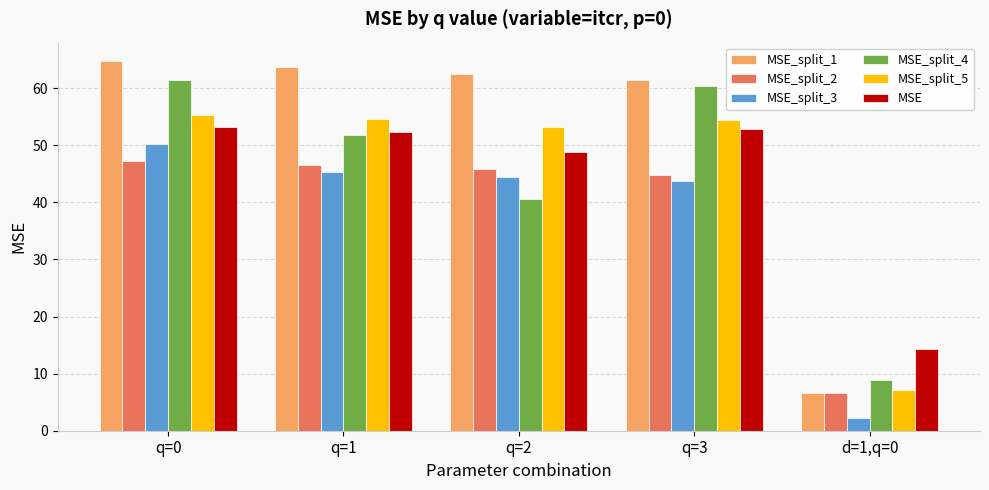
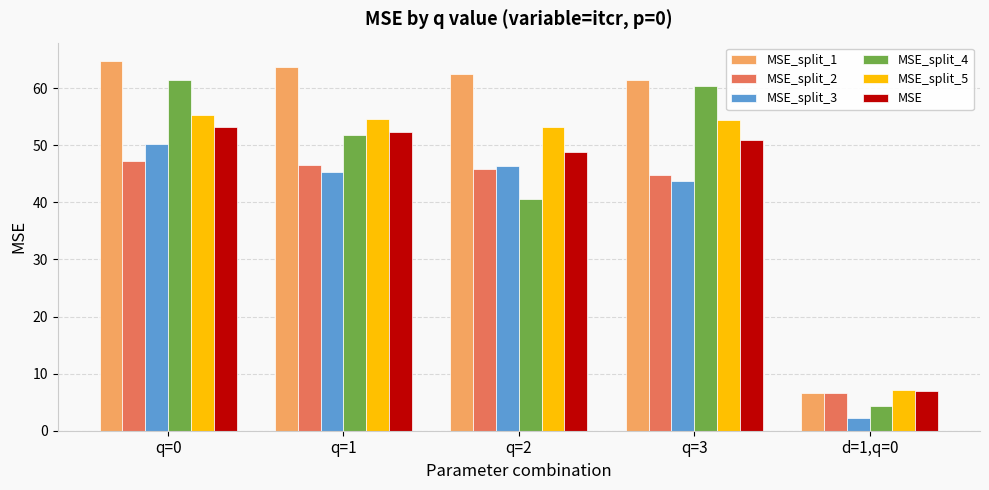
MSE_split_3, q=2: 44 -> 46
MSE, q=3: 53 -> 51
MSE_split_4, d=1,q=0: 9 -> 4
MSE, d=1,q=0: 14 -> 7
